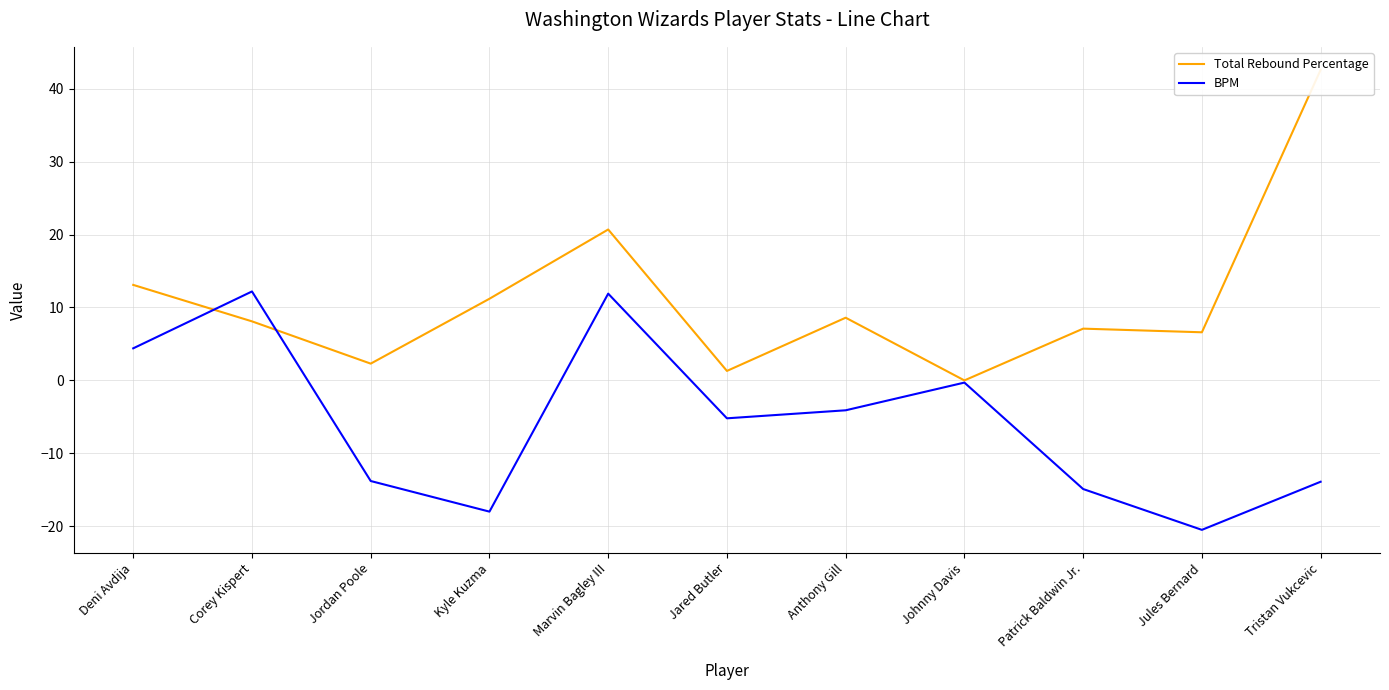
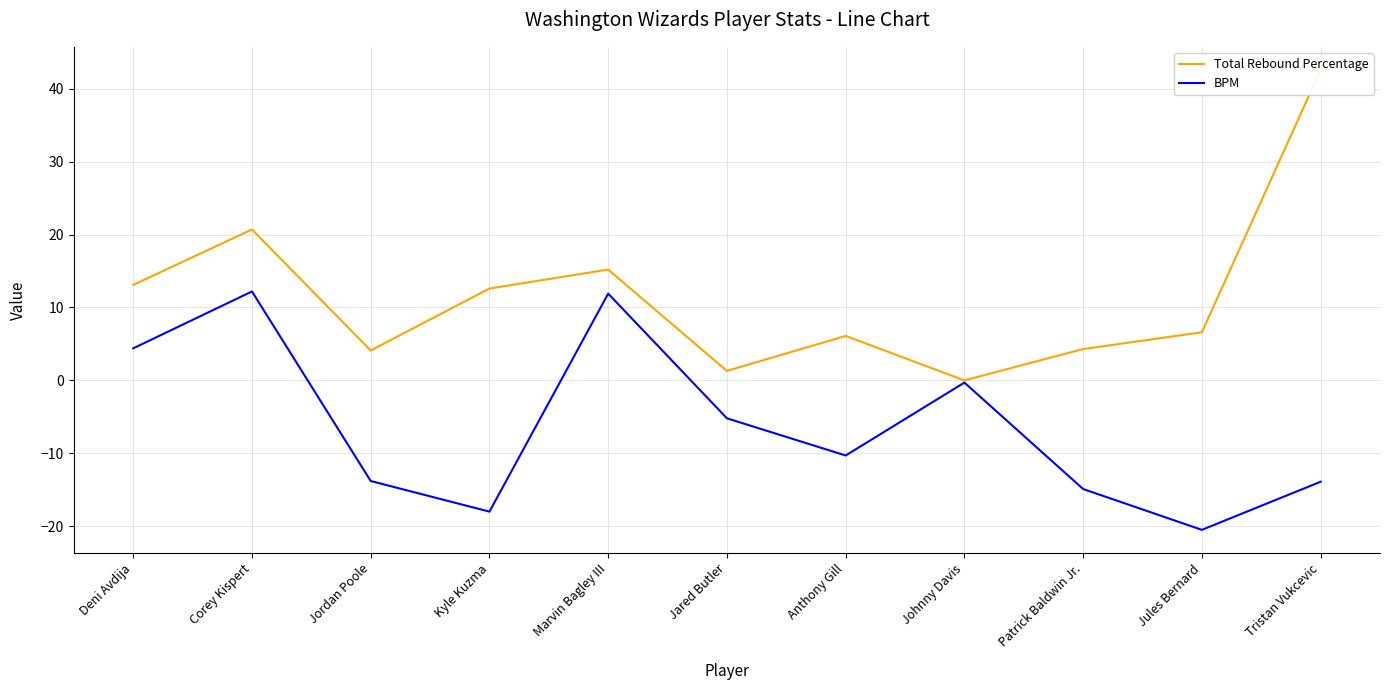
Total Rebound Percentage, Corey Kispert: 8 -> 21
Total Rebound Percentage, Jordan Poole: 2 -> 4
Total Rebound Percentage, Kyle Kuzma: 11 -> 13
Total Rebound Percentage, Marvin Bagley III: 21 -> 15
Total Rebound Percentage, Anthony Gill: 9 -> 6
BPM, Anthony Gill: -4 -> -10
Total Rebound Percentage, Patrick Baldwin Jr.: 7 -> 4
